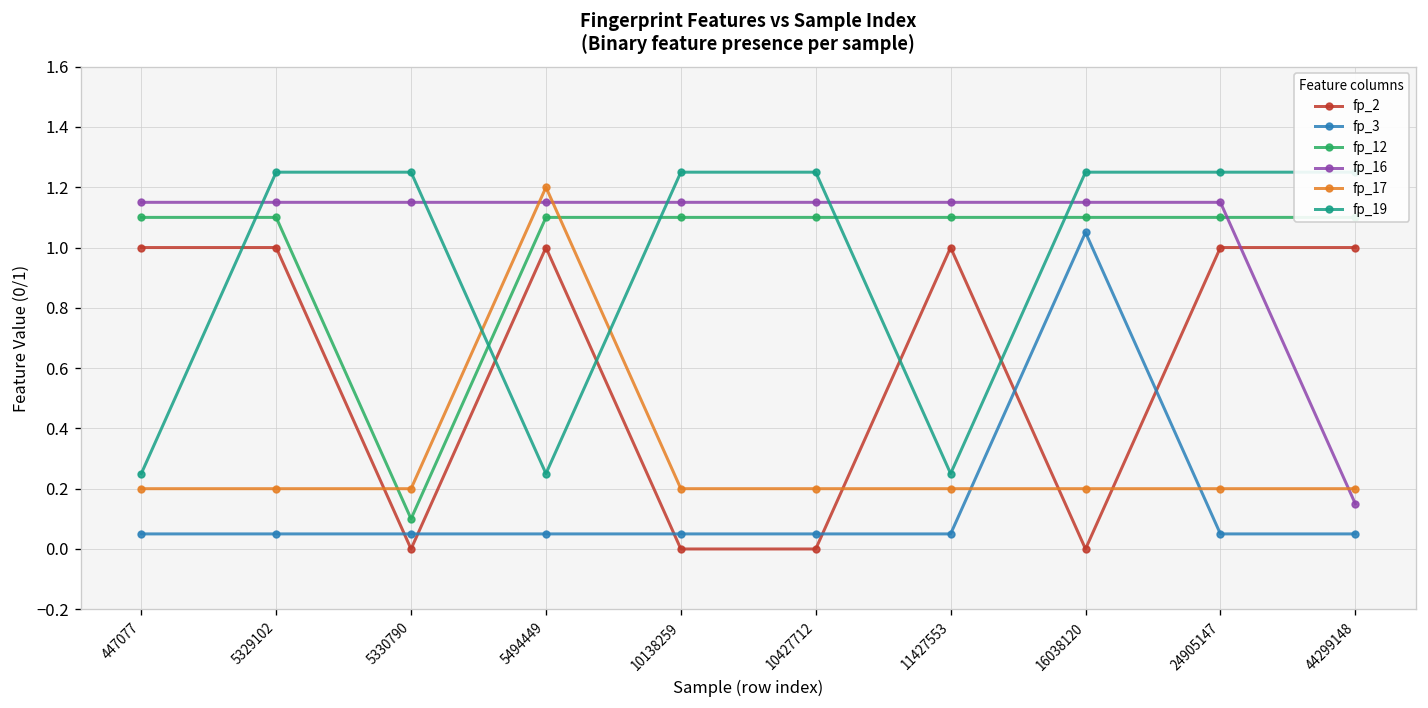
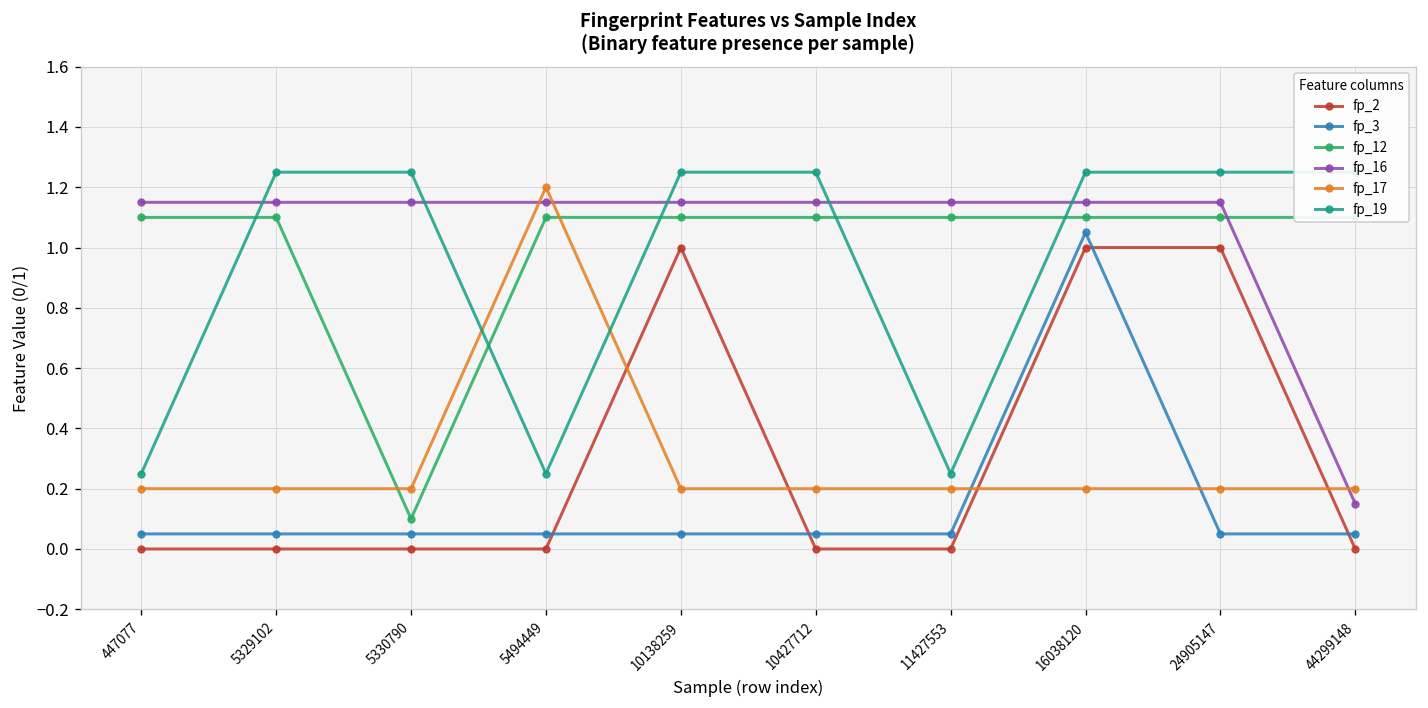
fp_2, 447077: 1 -> 0
fp_2, 5329102: 1 -> 0
fp_2, 5494449: 1 -> 0
fp_2, 10138259: 0 -> 1
fp_2, 11427553: 1 -> 0
fp_2, 16038120: 0 -> 1
fp_2, 44299148: 1 -> 0
